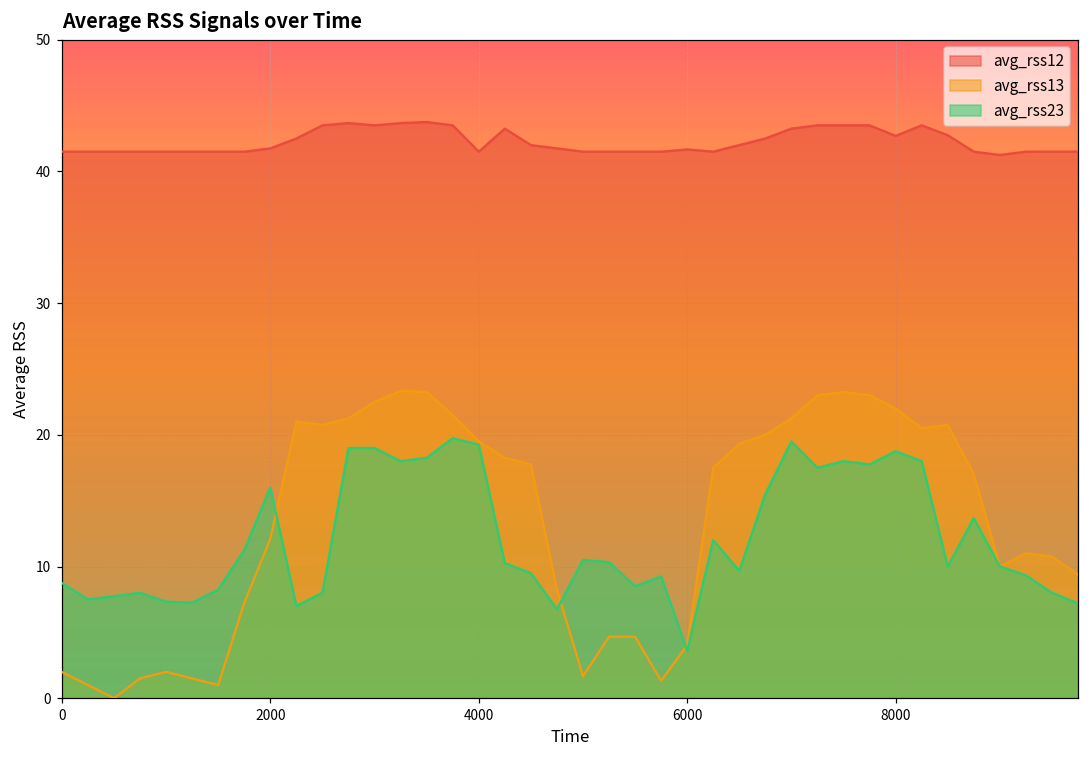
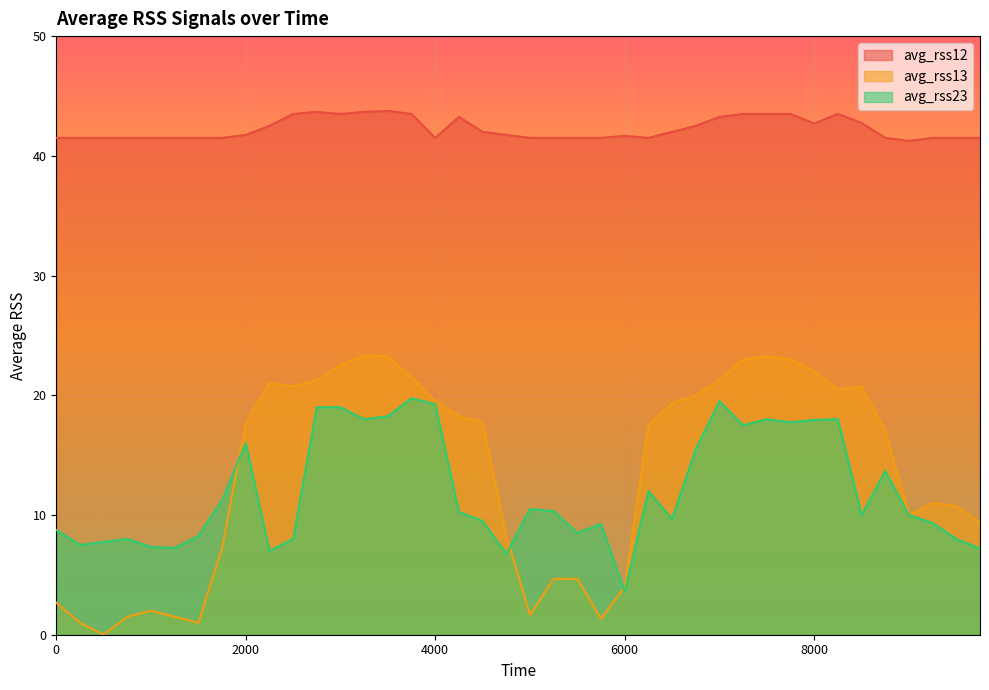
avg_rss13, 0: 2.0 -> 2.7
avg_rss13, 2000: 12.1 -> 17.7
avg_rss23, 8000: 18.8 -> 17.9
